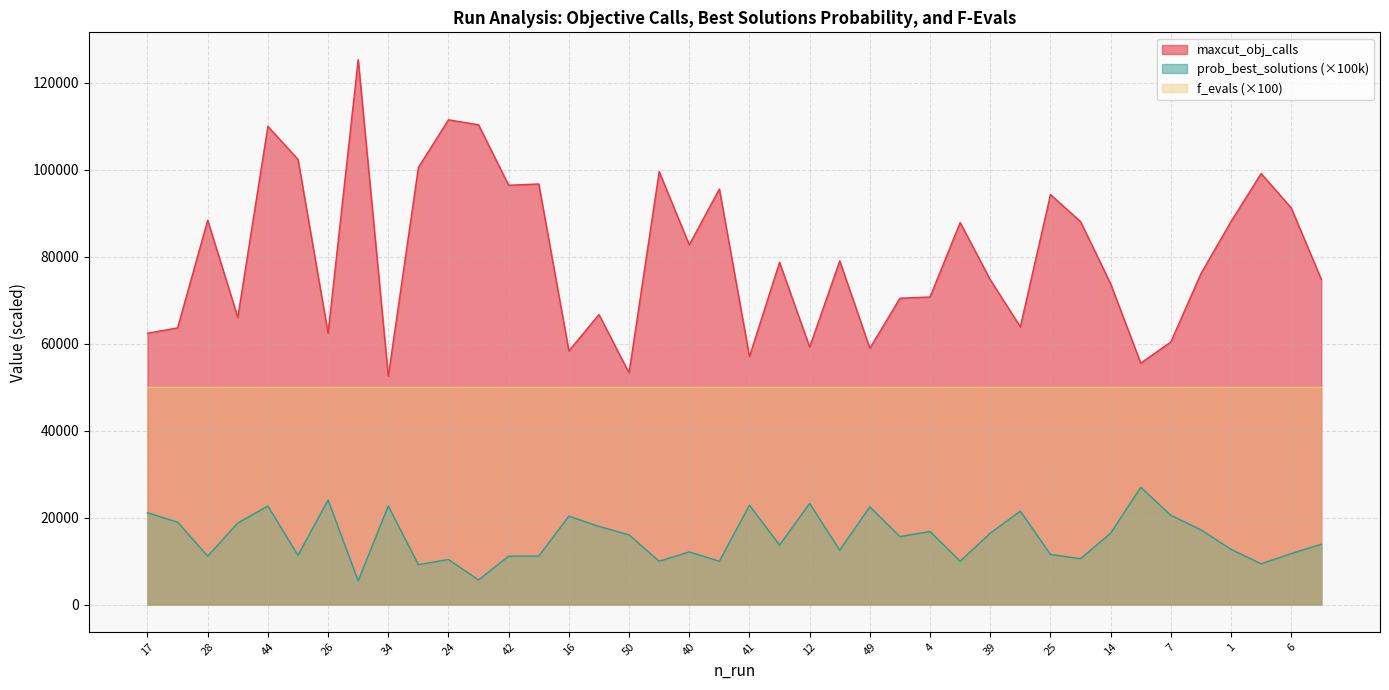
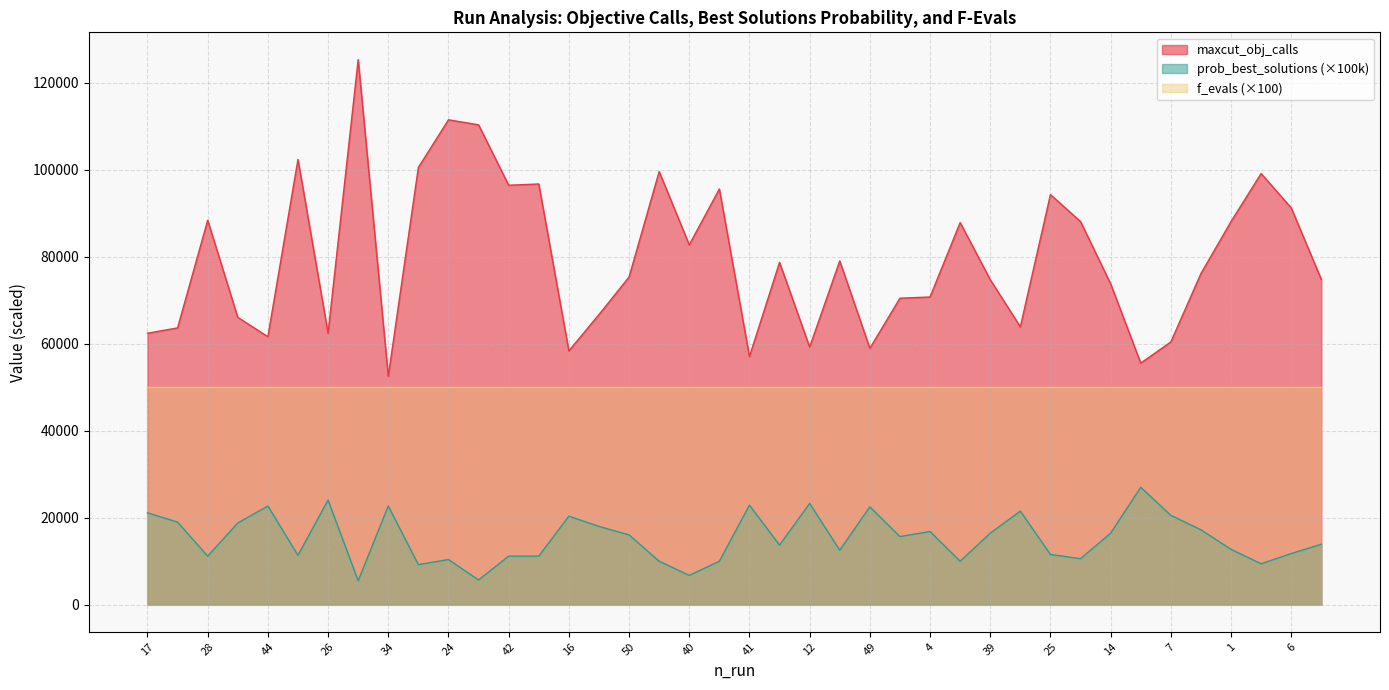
maxcut_obj_calls, 44: 110000 -> 62000
maxcut_obj_calls, 50: 53000 -> 75000
prob_best_solutions (×100k), 40: 12000 -> 7000
